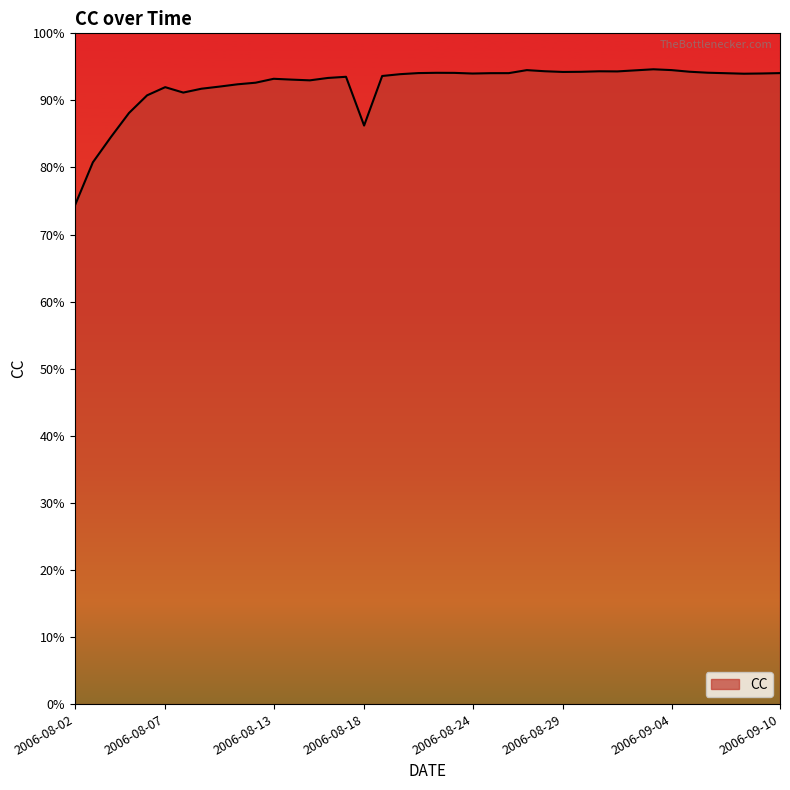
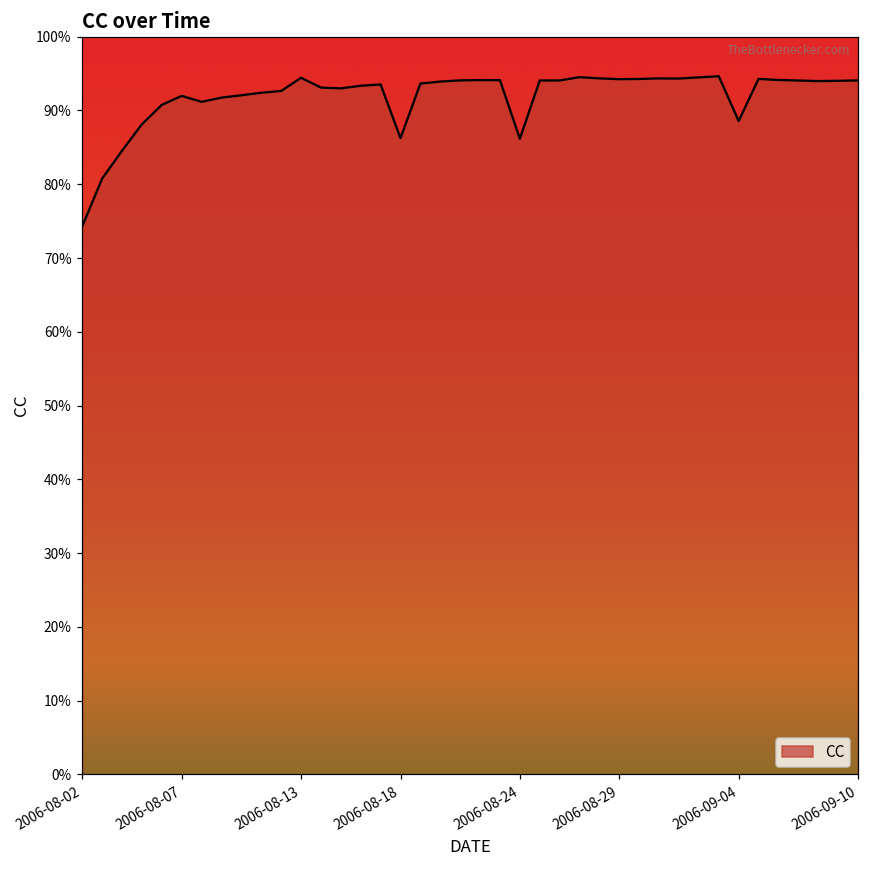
2006-08-13: 93% -> 94%
2006-08-24: 94% -> 86%
2006-09-04: 95% -> 89%
